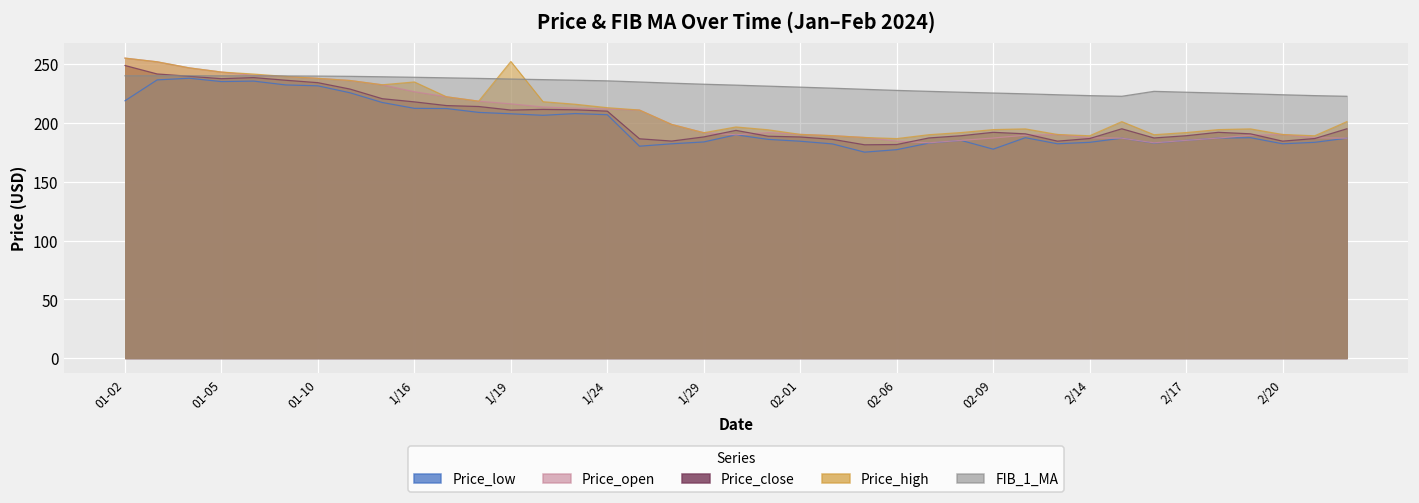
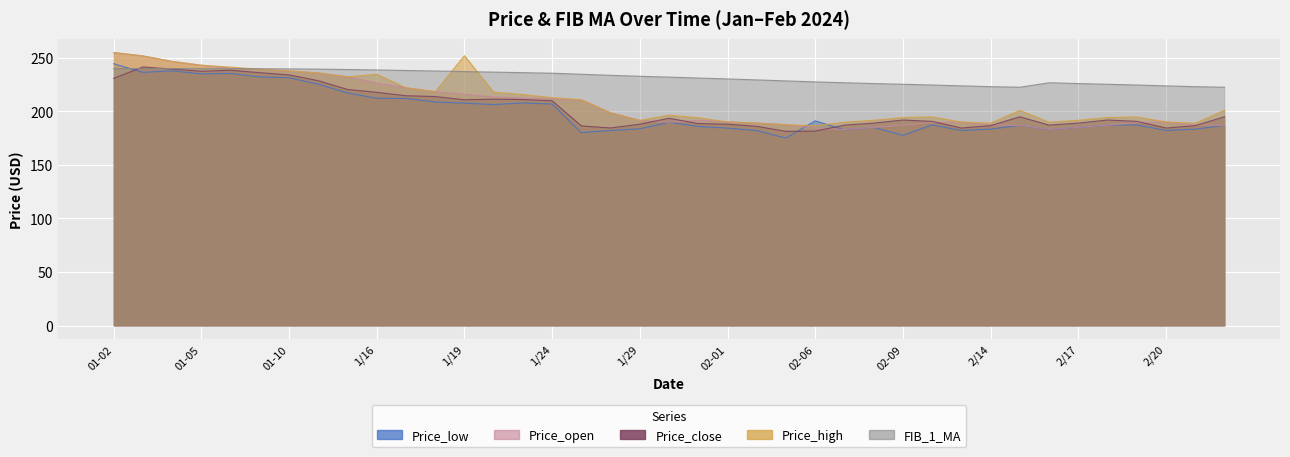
Price_low, 01-02: 219 -> 244
Price_close, 01-02: 249 -> 231
Price_low, 02-06: 177 -> 191
